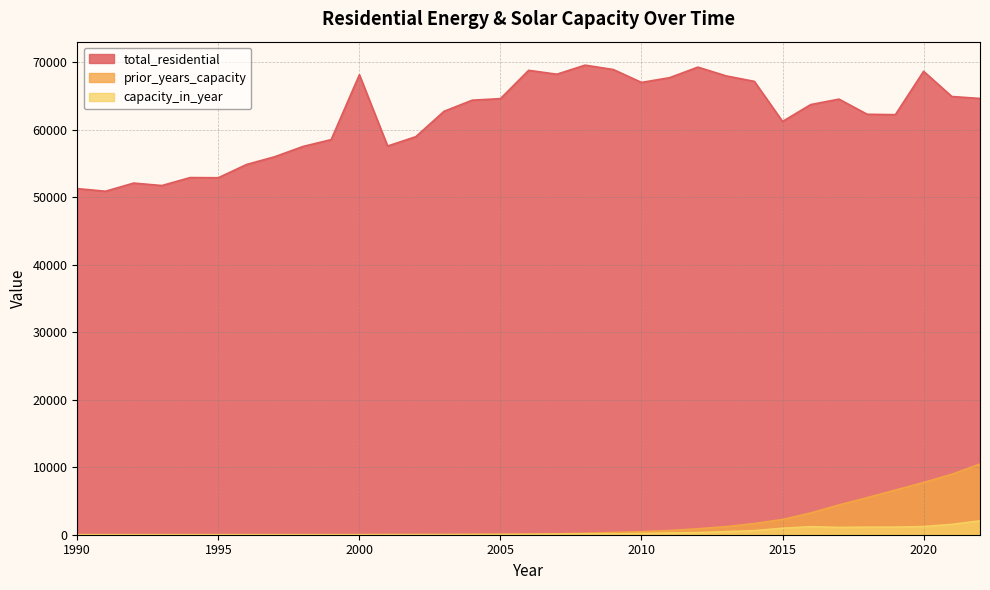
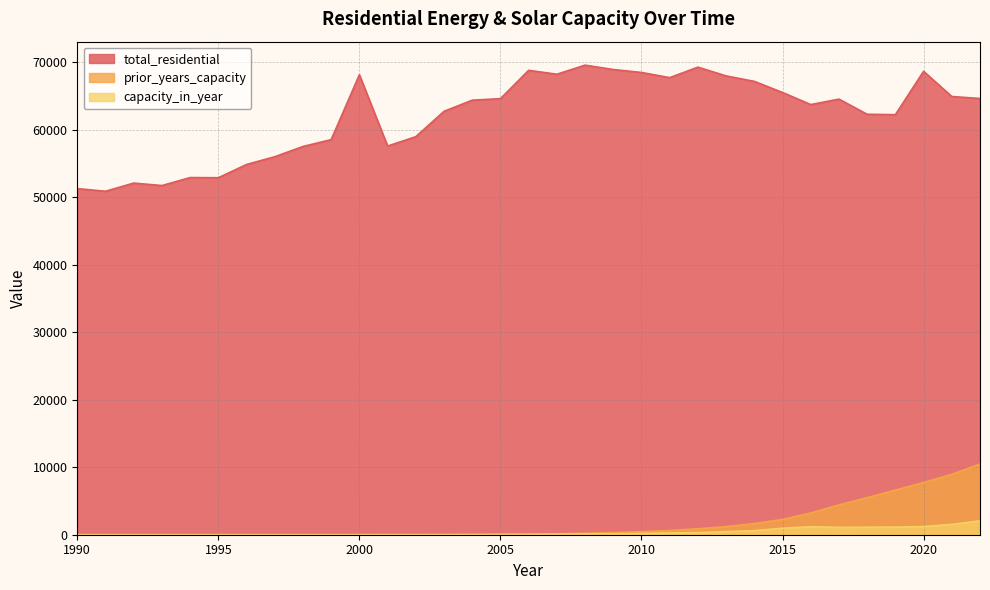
total_residential, 2010: 67000 -> 68000
total_residential, 2015: 61000 -> 66000
